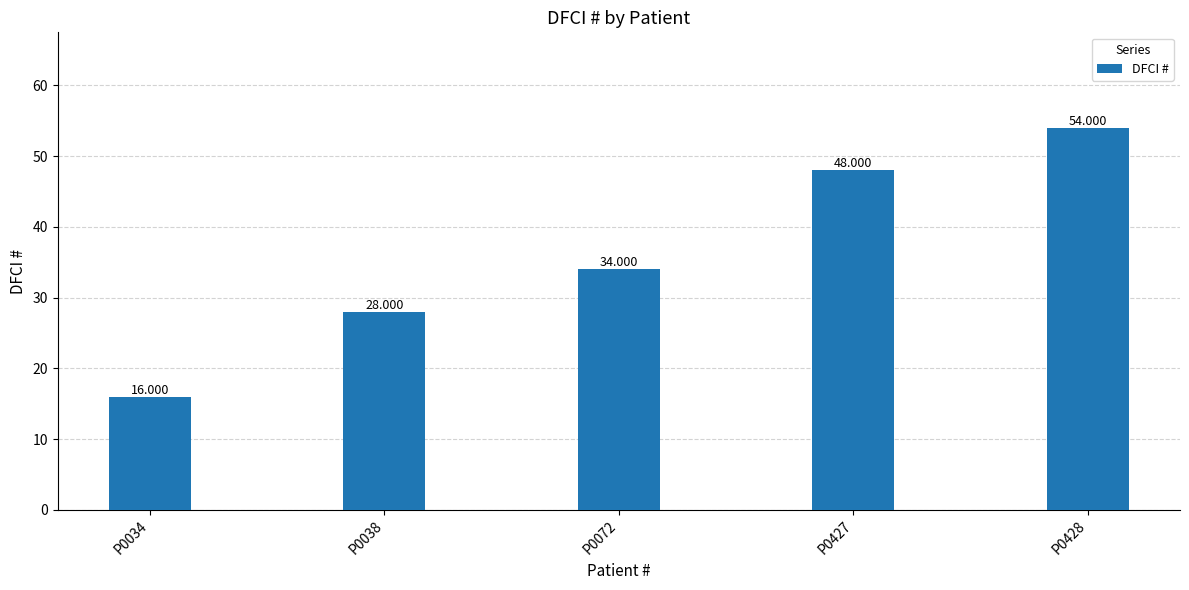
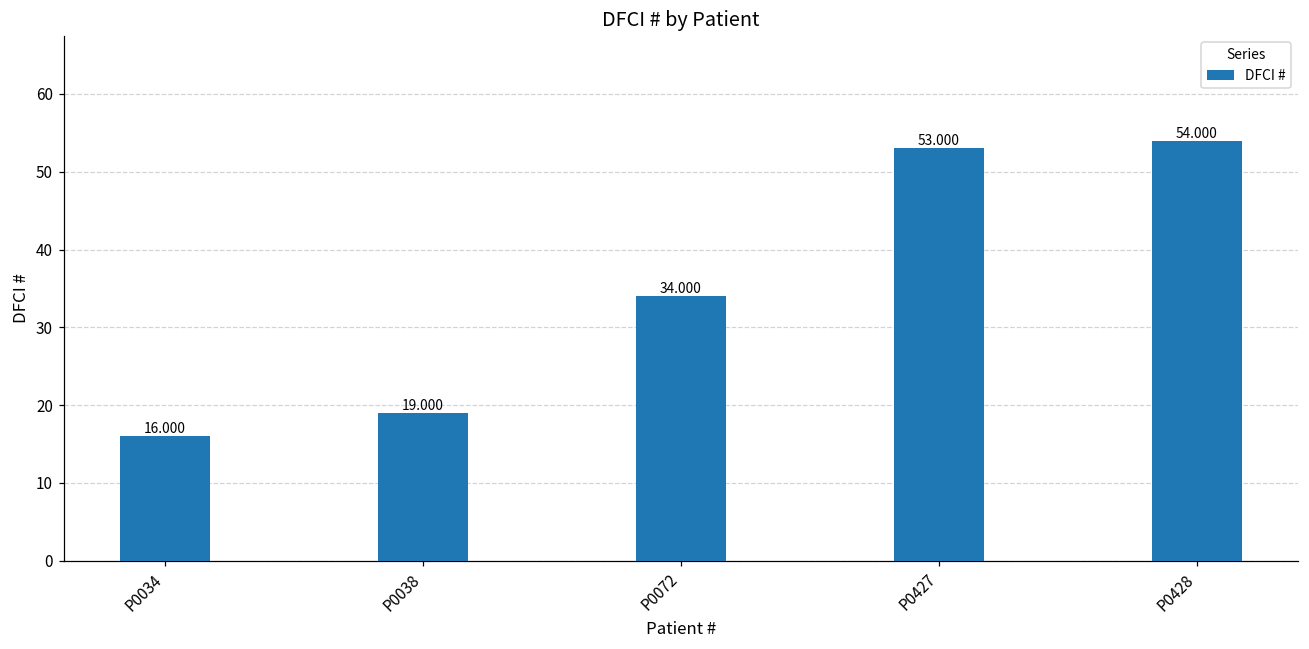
P0038: 28.000 -> 19.000
P0427: 48.000 -> 53.000
